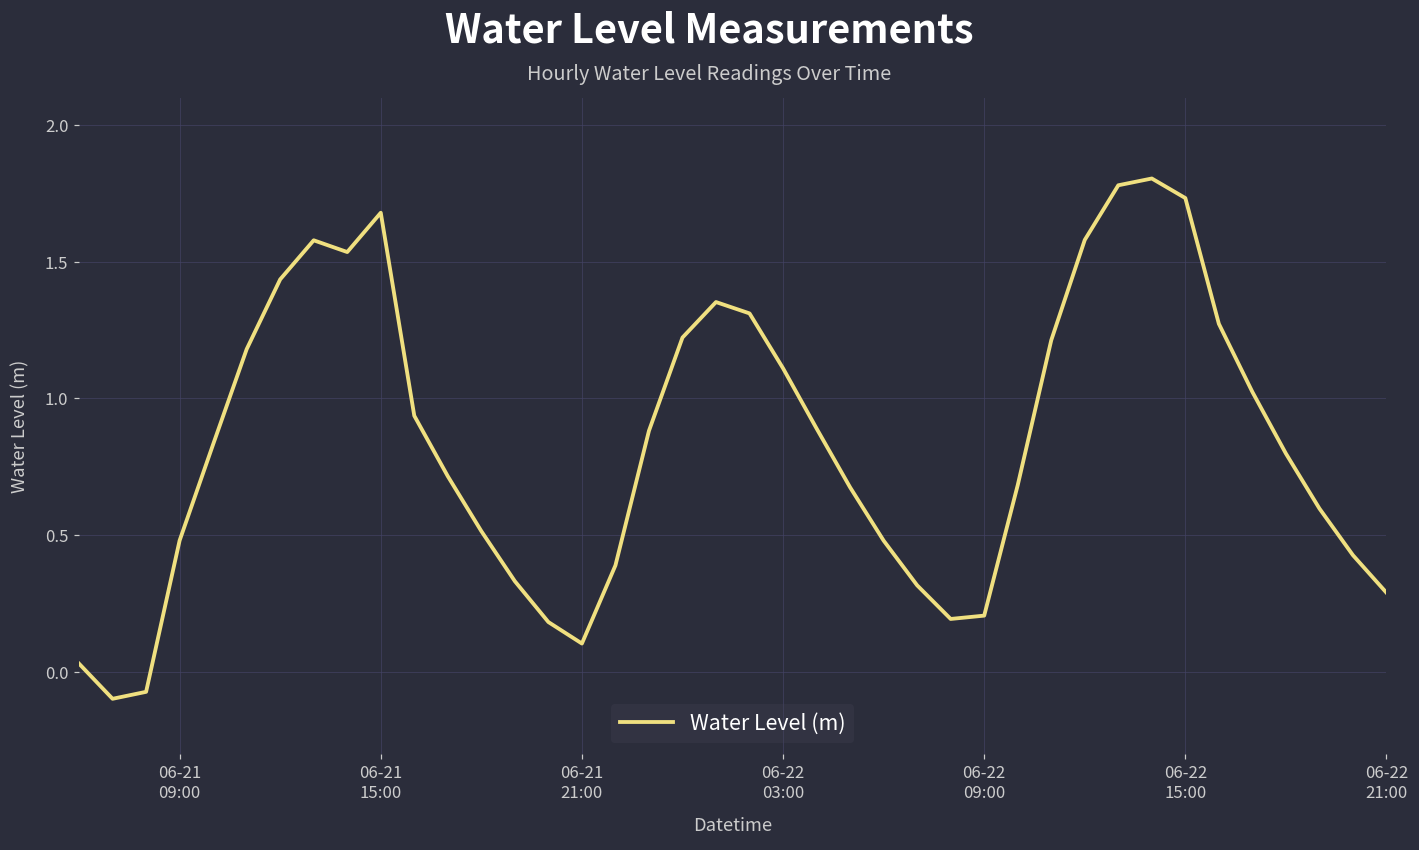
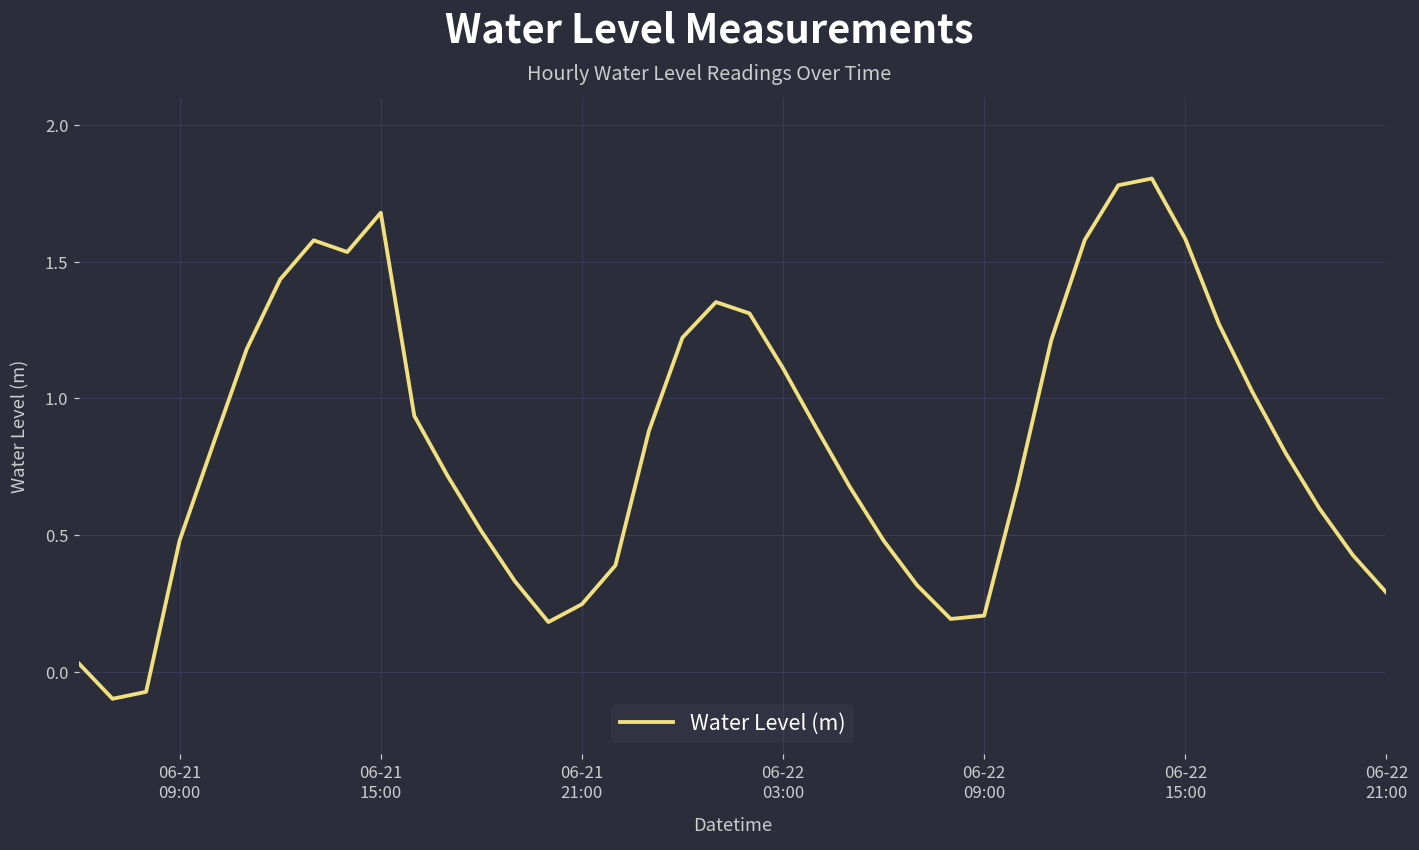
06-21 21:00: 0.10 -> 0.25
06-22 15:00: 1.73 -> 1.58
